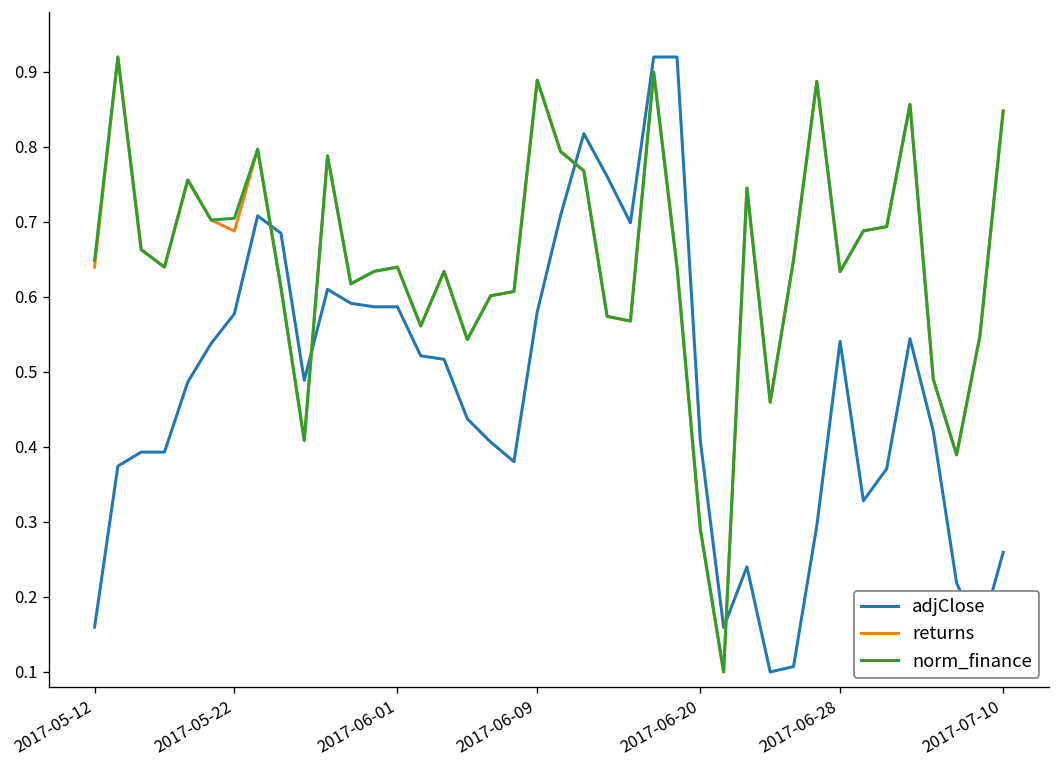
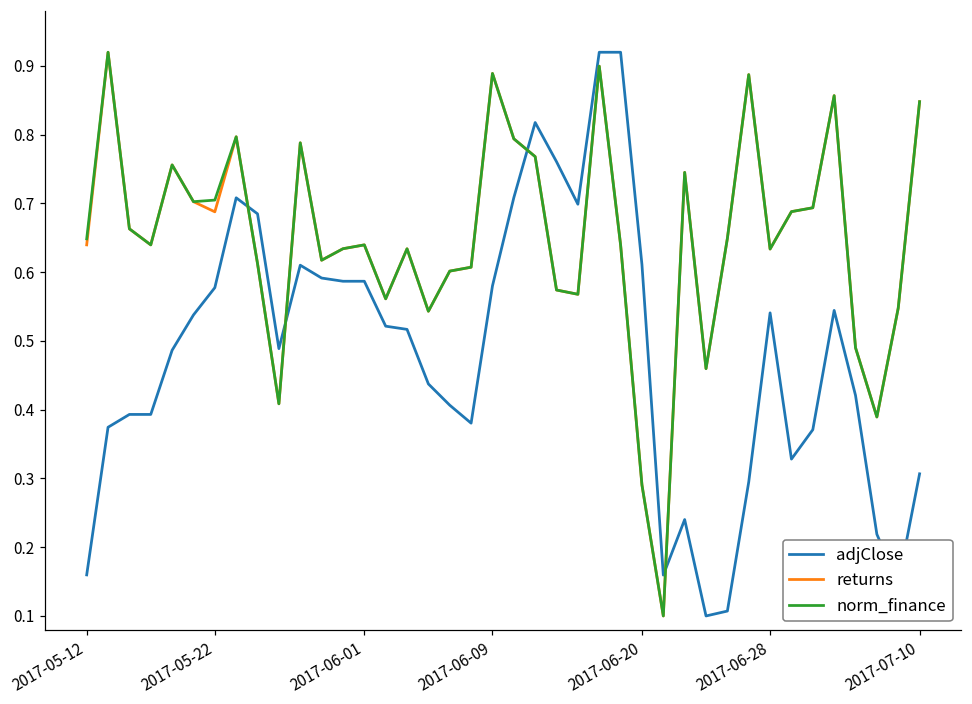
adjClose, 2017-06-20: 0.41 -> 0.61
adjClose, 2017-07-10: 0.26 -> 0.31
